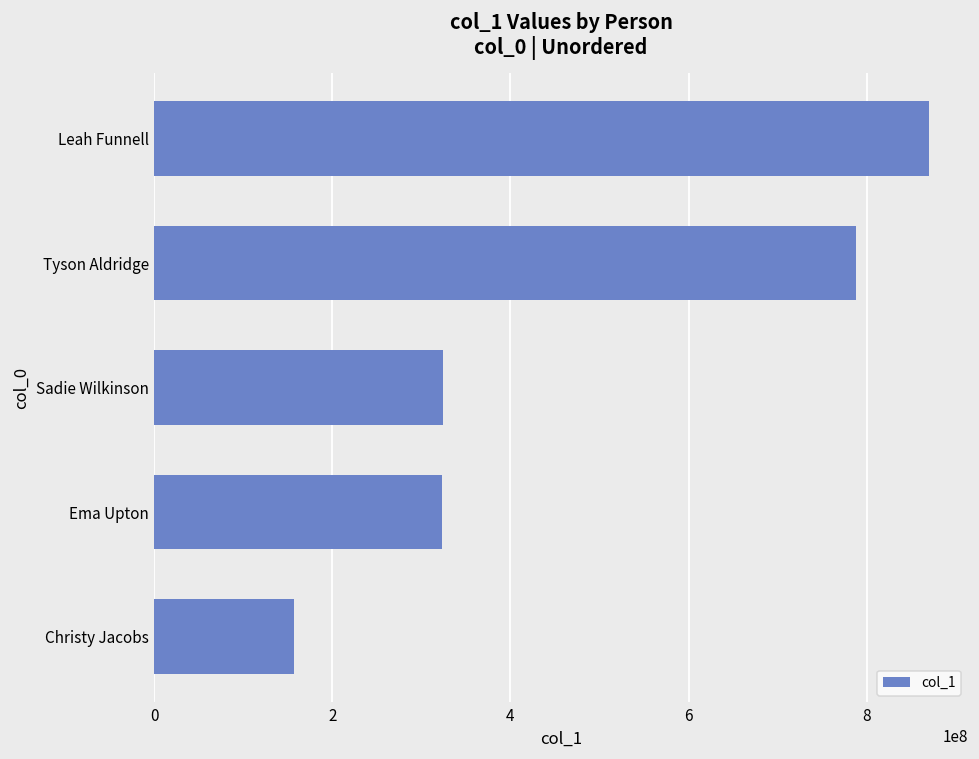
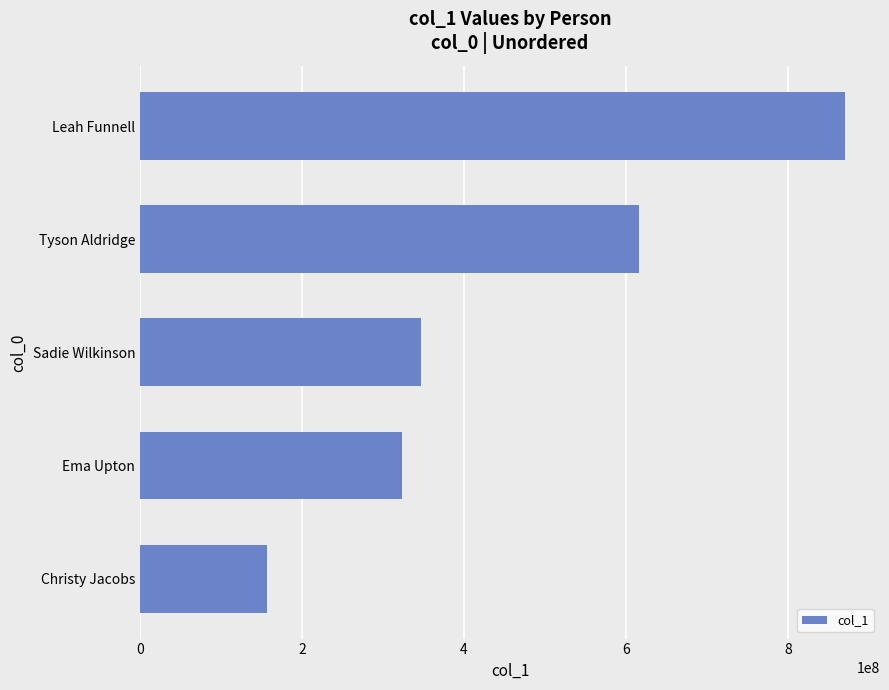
Tyson Aldridge: 790000000 -> 620000000
Sadie Wilkinson: 320000000 -> 350000000
